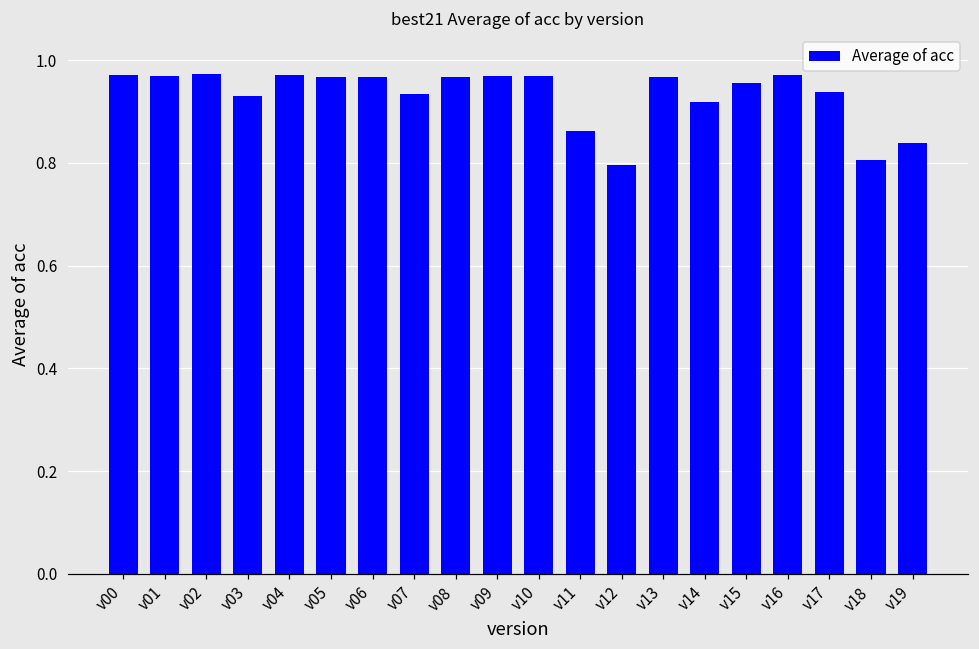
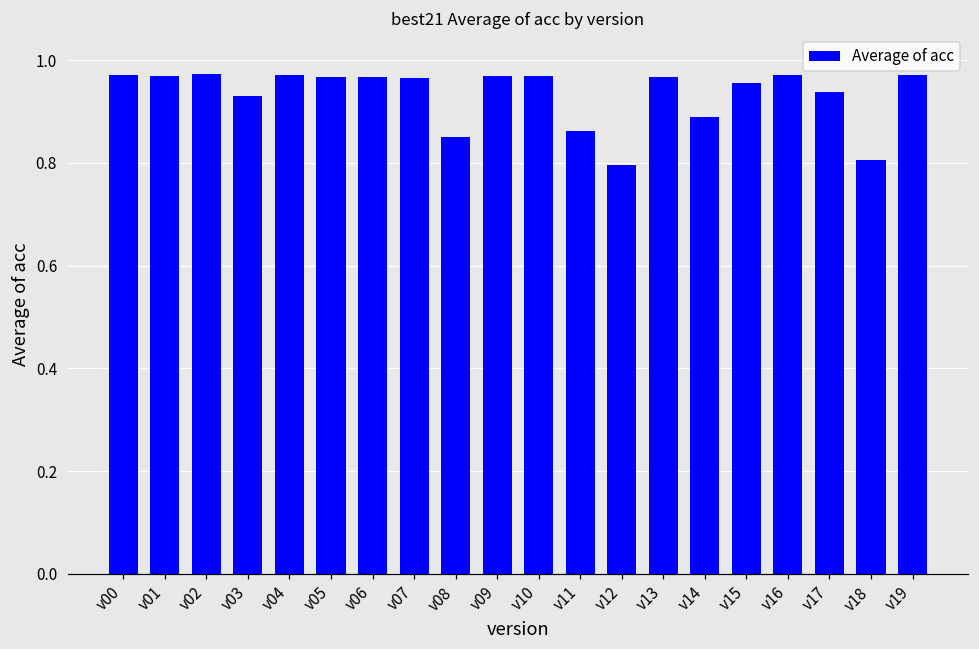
v07: 0.93 -> 0.97
v08: 0.97 -> 0.85
v14: 0.92 -> 0.89
v19: 0.84 -> 0.97
